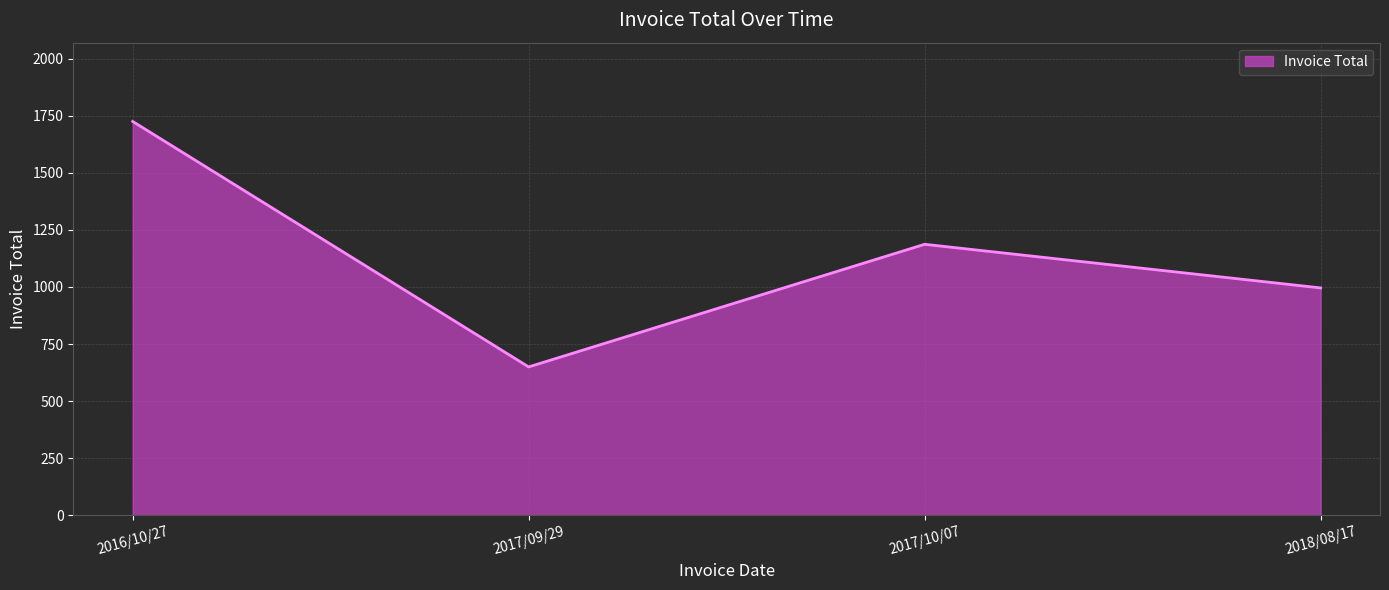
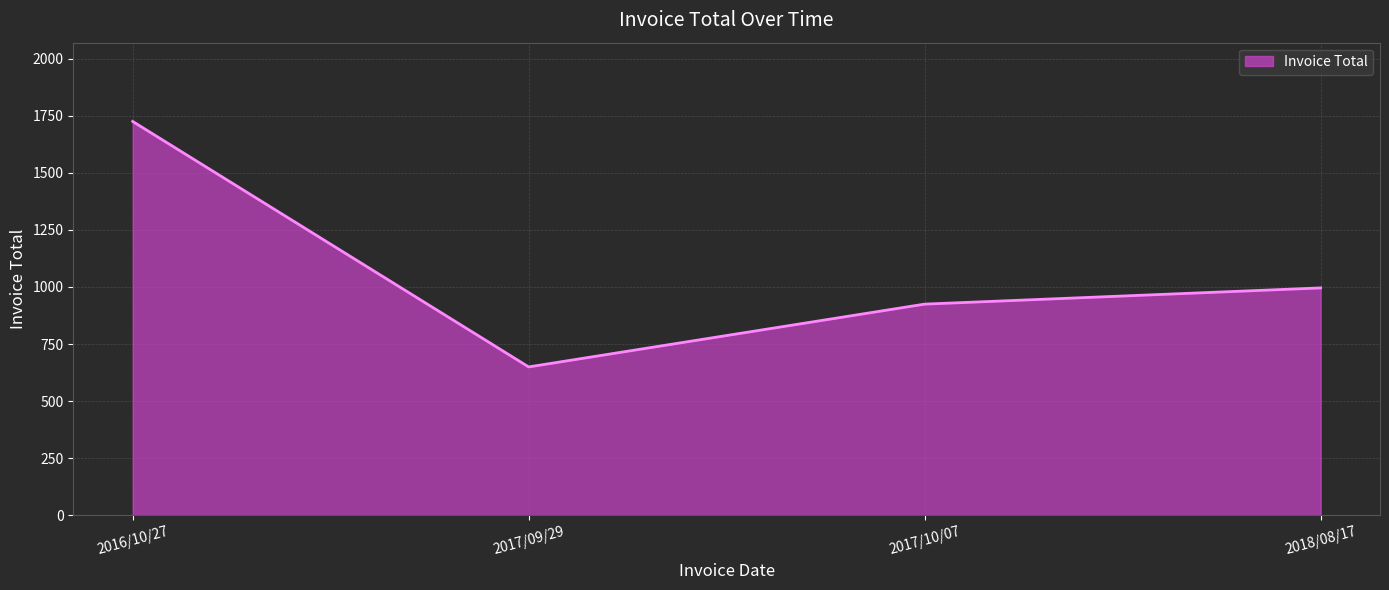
2017/10/07: 1190 -> 930
